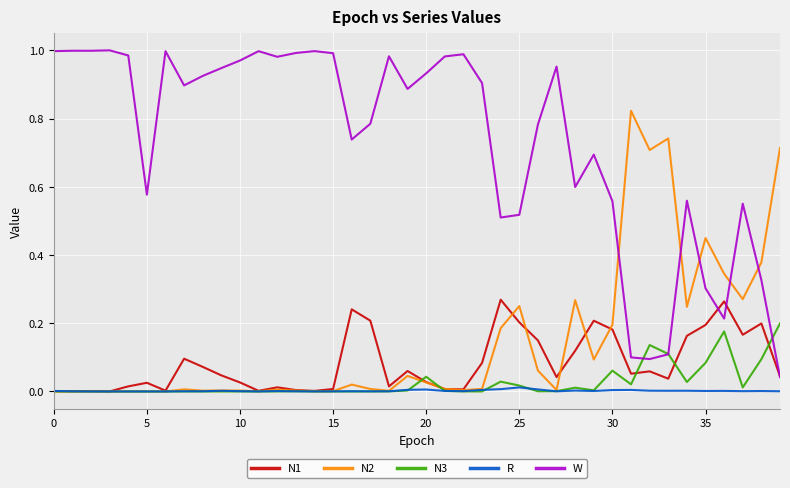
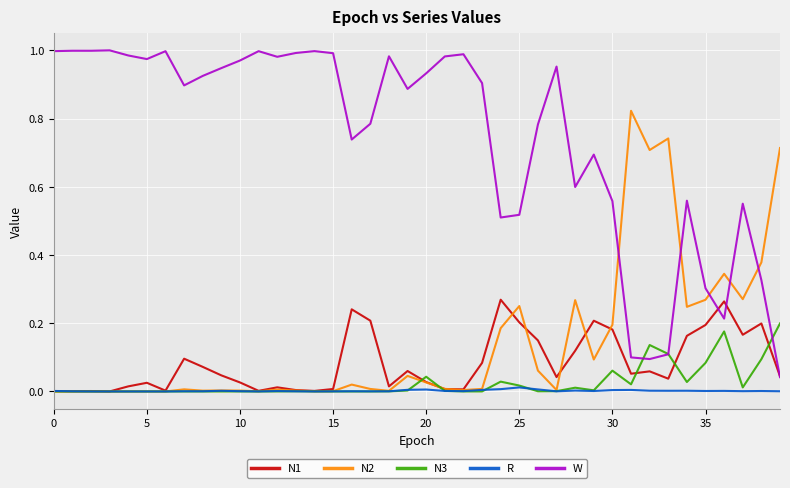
W, 5: 0.58 -> 0.97
N2, 35: 0.45 -> 0.27
